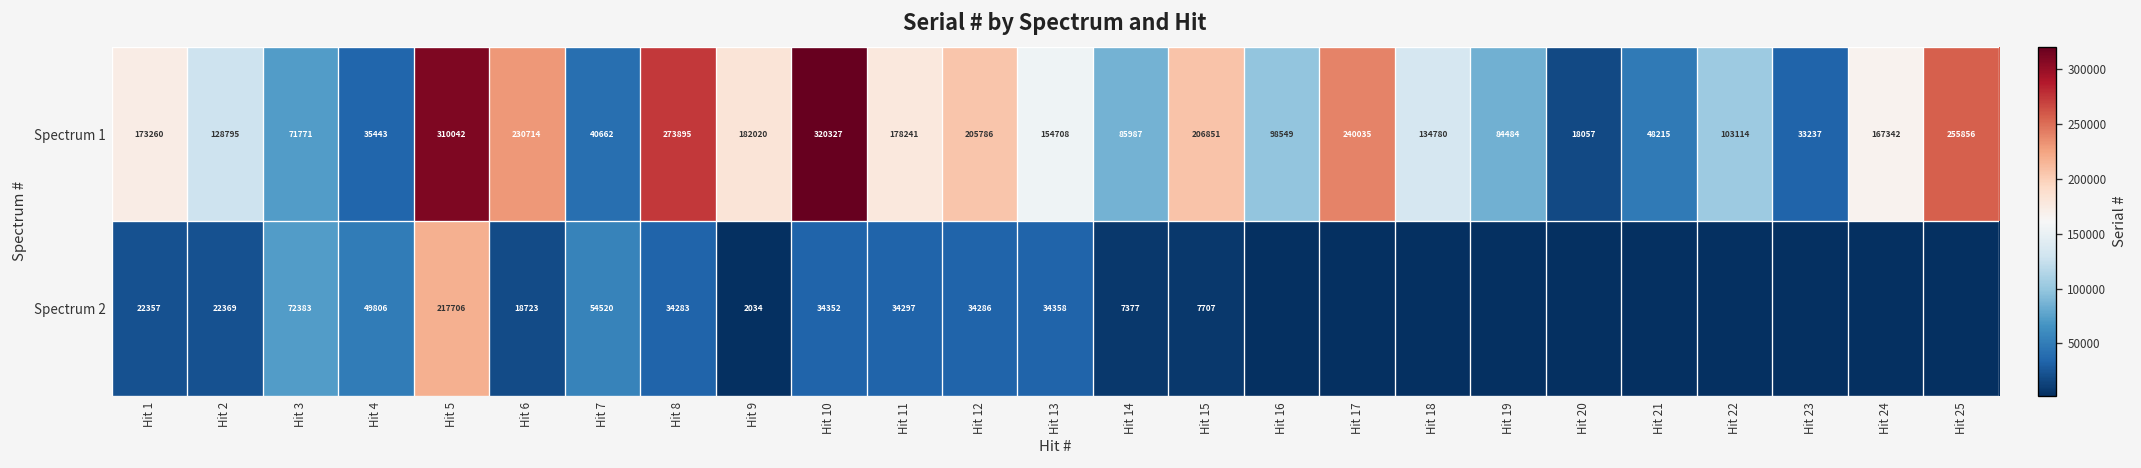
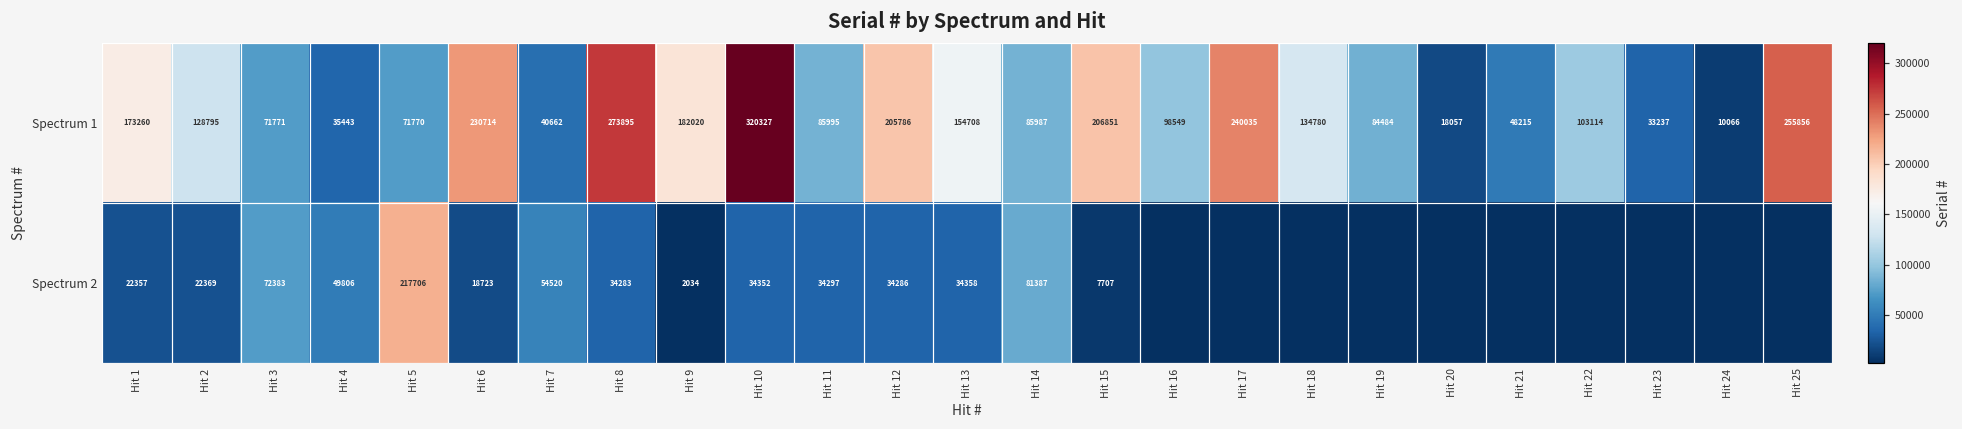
Spectrum 1, Hit 5: 310042 -> 71770
Spectrum 1, Hit 11: 178241 -> 85995
Spectrum 1, Hit 24: 167342 -> 10066
Spectrum 2, Hit 14: 7377 -> 81387
